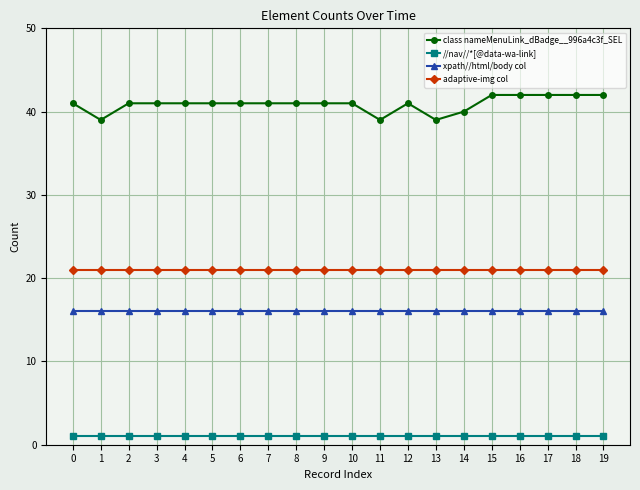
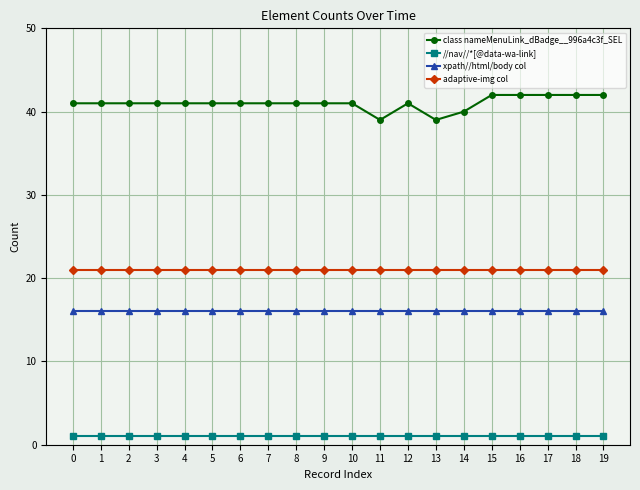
class nameMenuLink_dBadge__996a4c3f_SEL, 1: 39 -> 41
